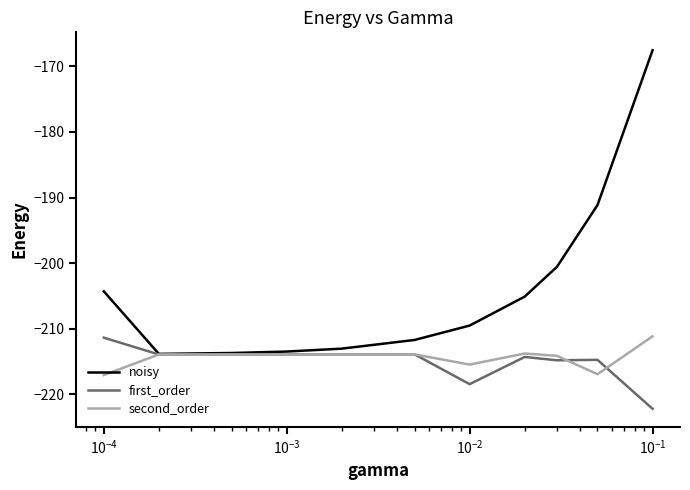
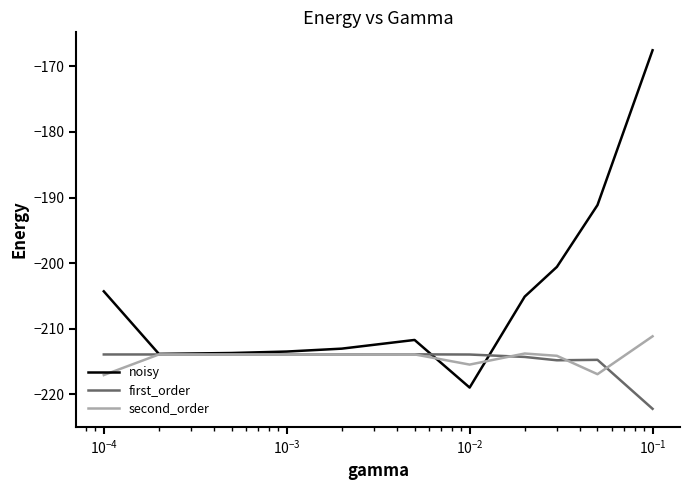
first_order, 10^-4: -211 -> -214
noisy, 10^-2: -210 -> -219
first_order, 10^-2: -218 -> -214
